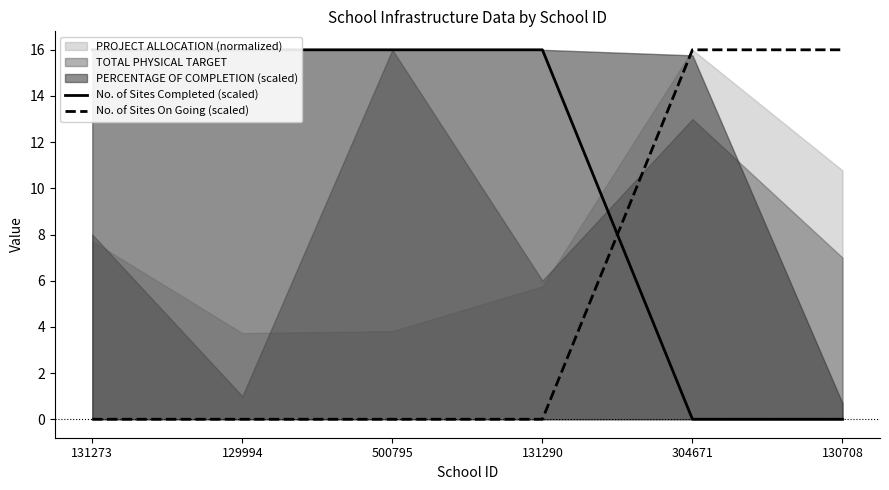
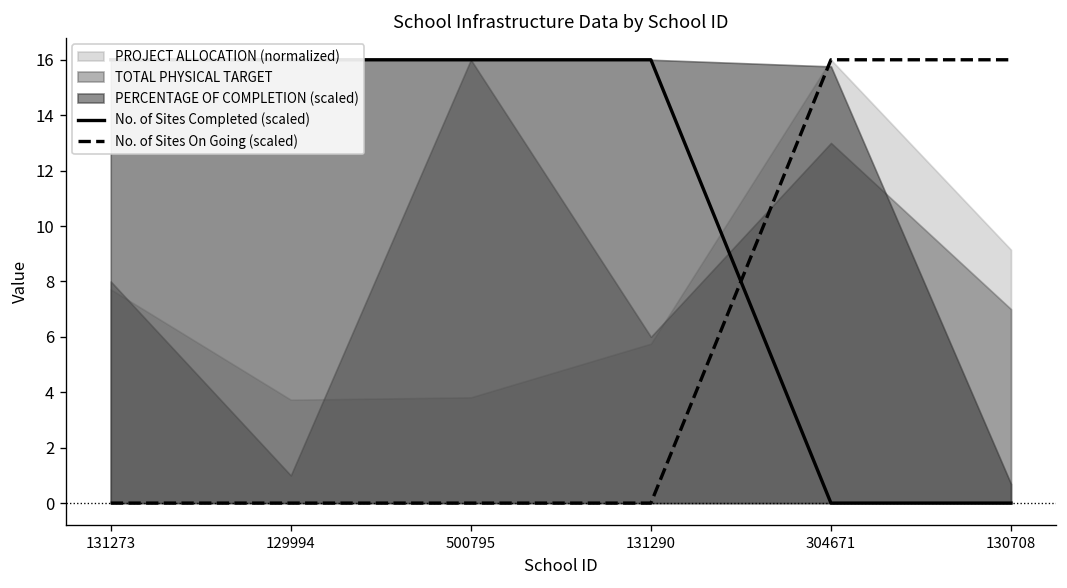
PROJECT ALLOCATION (normalized), 130708: 10.8 -> 9.1
